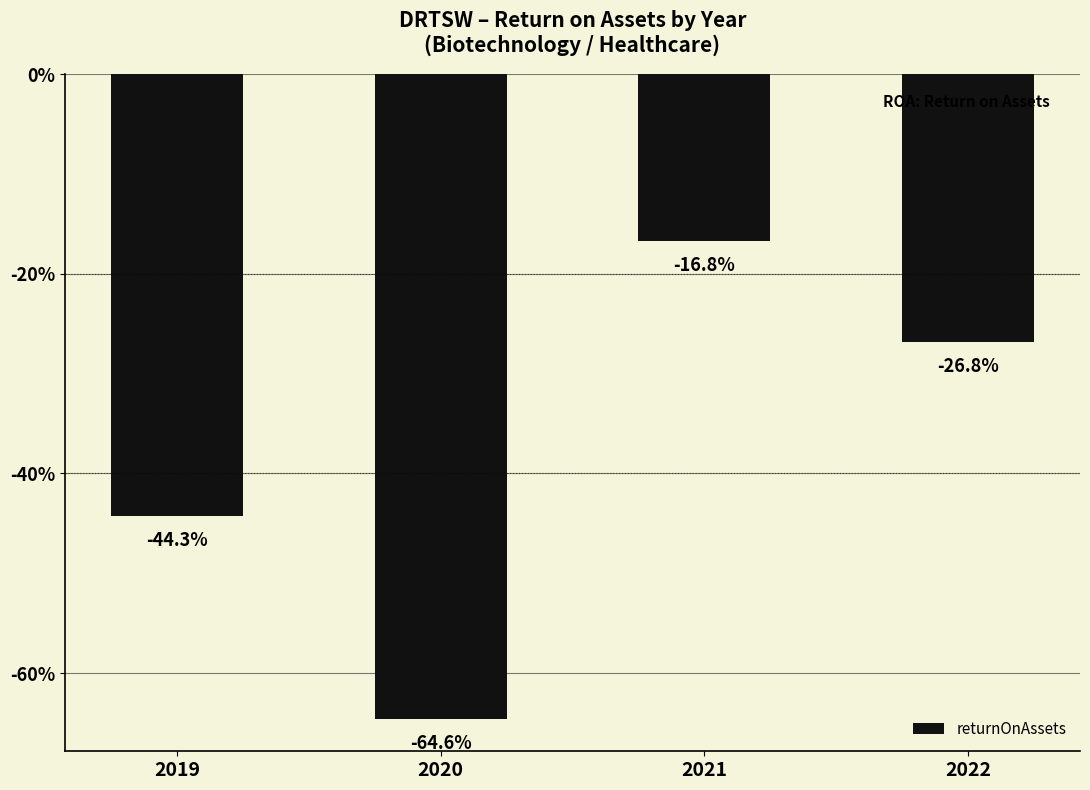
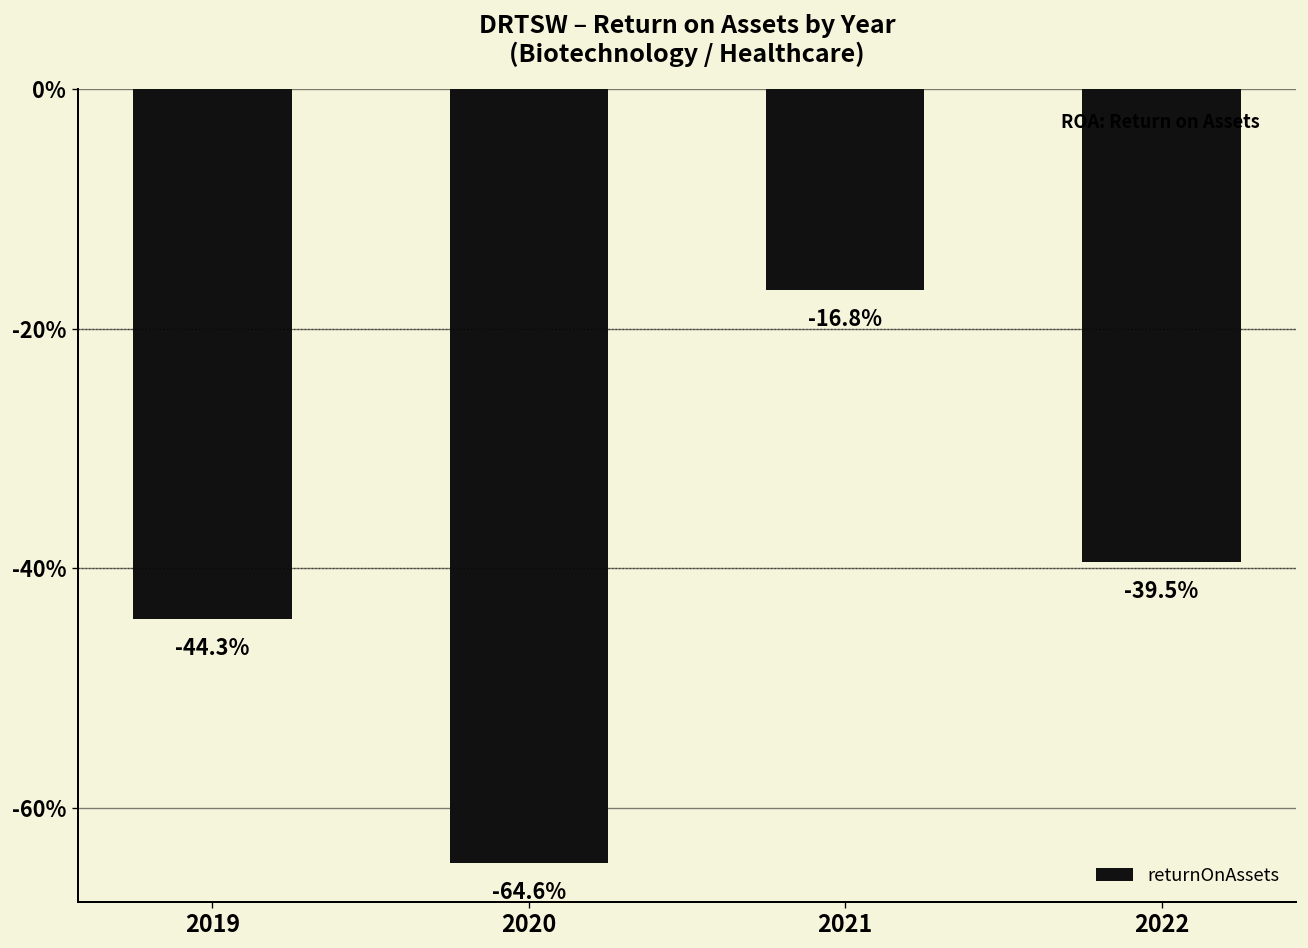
2022: -26.8% -> -39.5%
